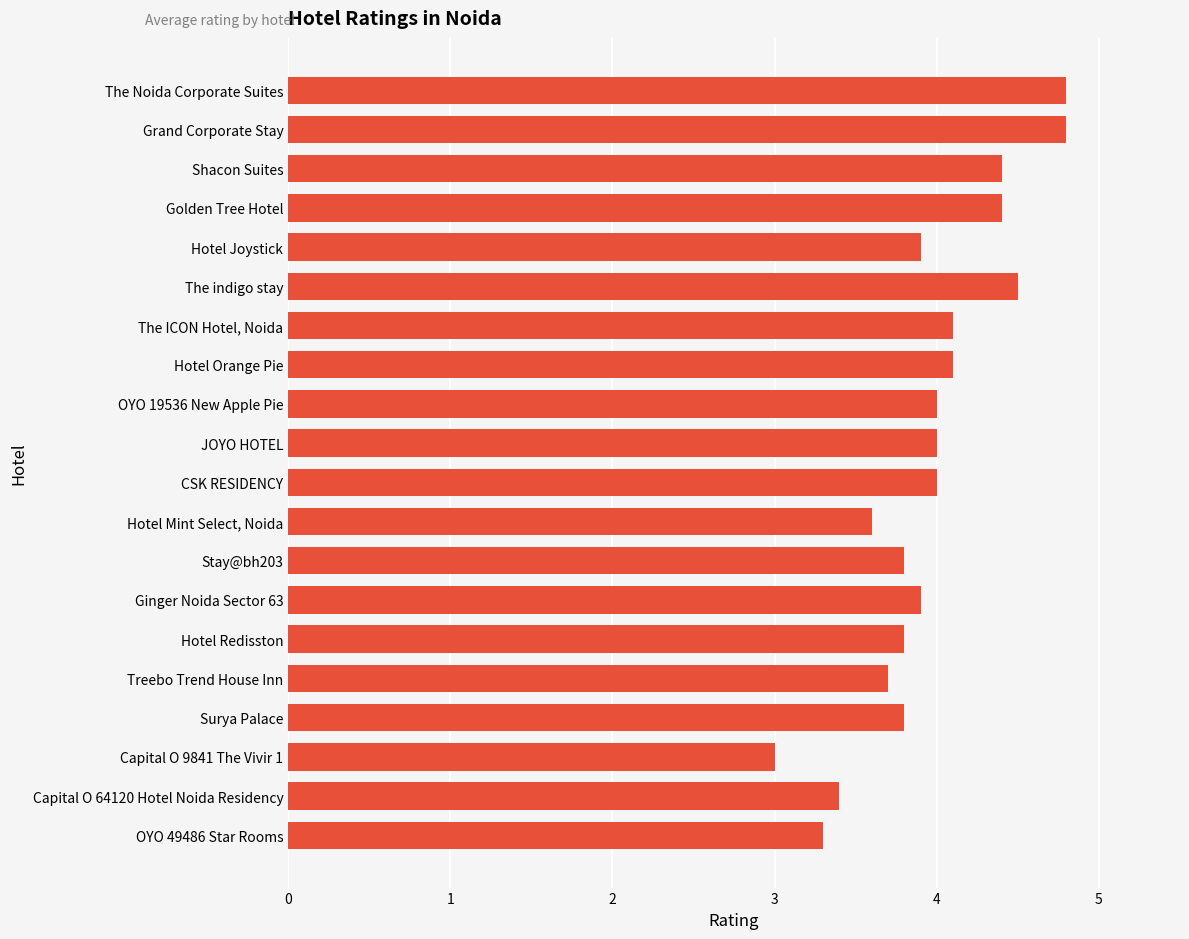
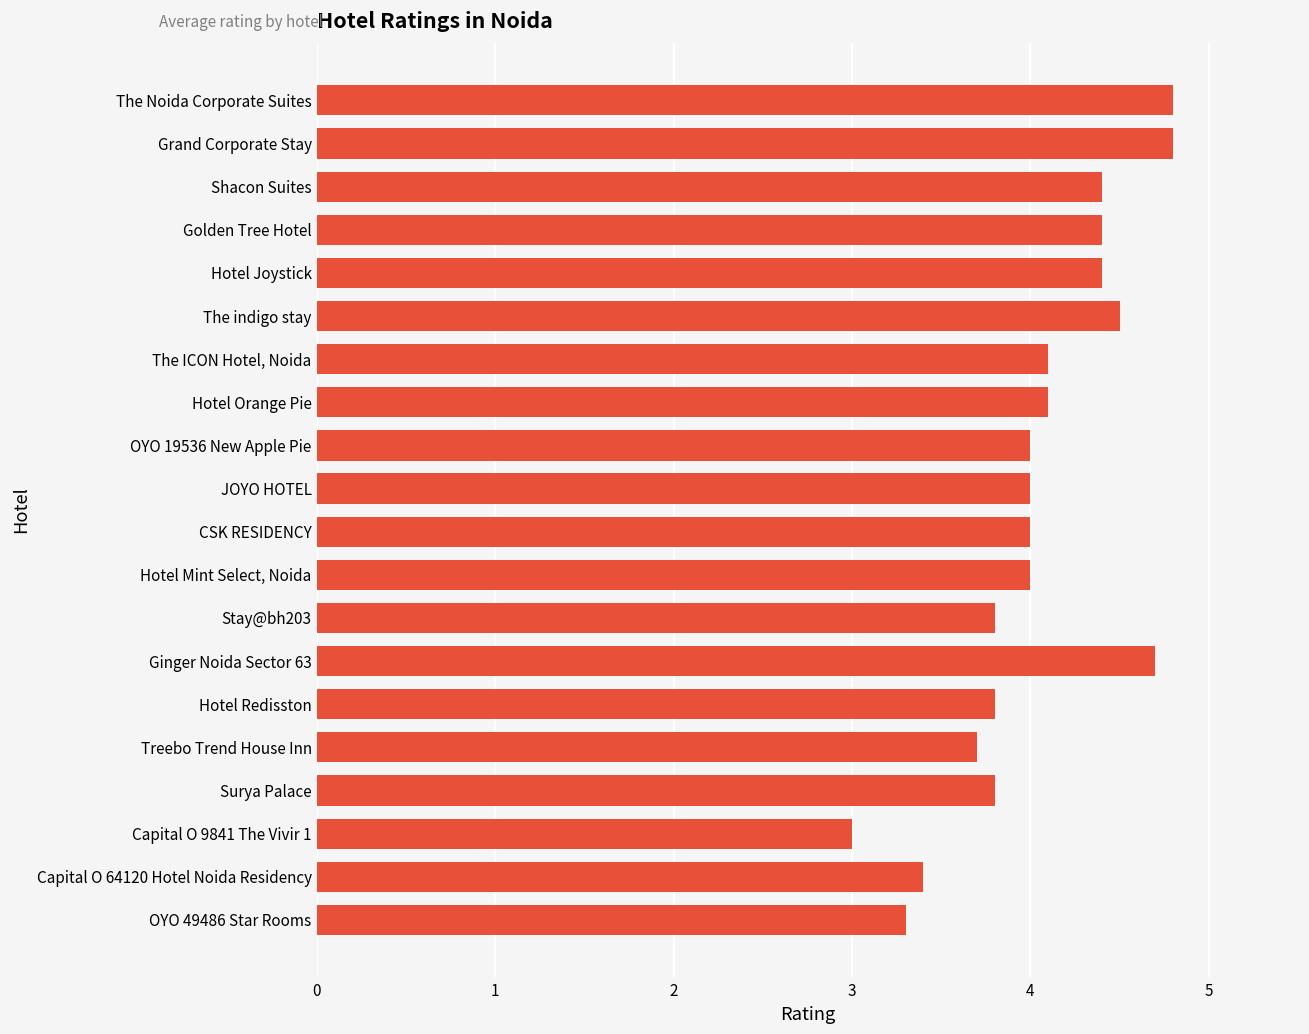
Hotel Joystick: 3.9 -> 4.4
Hotel Mint Select, Noida: 3.6 -> 4.0
Ginger Noida Sector 63: 3.9 -> 4.7
